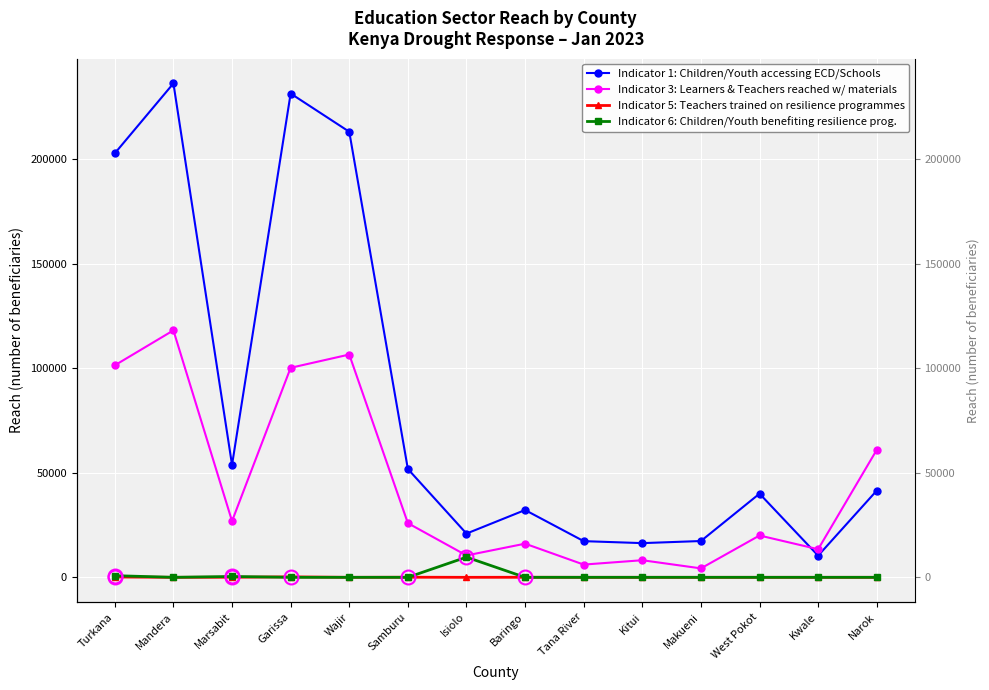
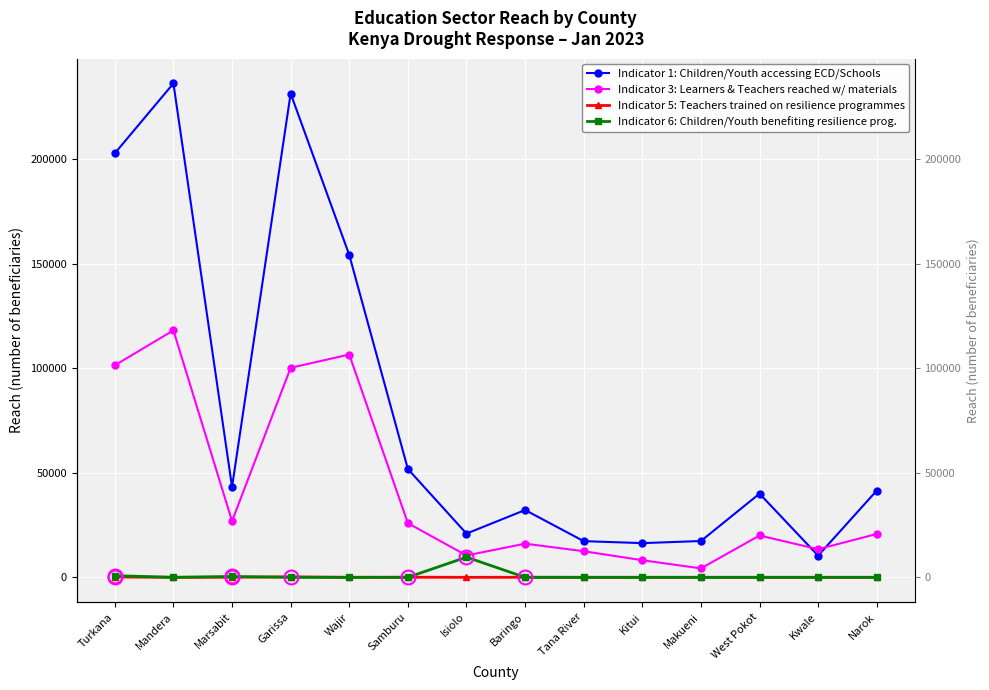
Indicator 1: Children/Youth accessing ECD/Schools, Marsabit: 54000 -> 43000
Indicator 1: Children/Youth accessing ECD/Schools, Wajir: 213000 -> 154000
Indicator 3: Learners & Teachers reached w/ materials, Tana River: 6000 -> 12000
Indicator 3: Learners & Teachers reached w/ materials, Narok: 61000 -> 21000
